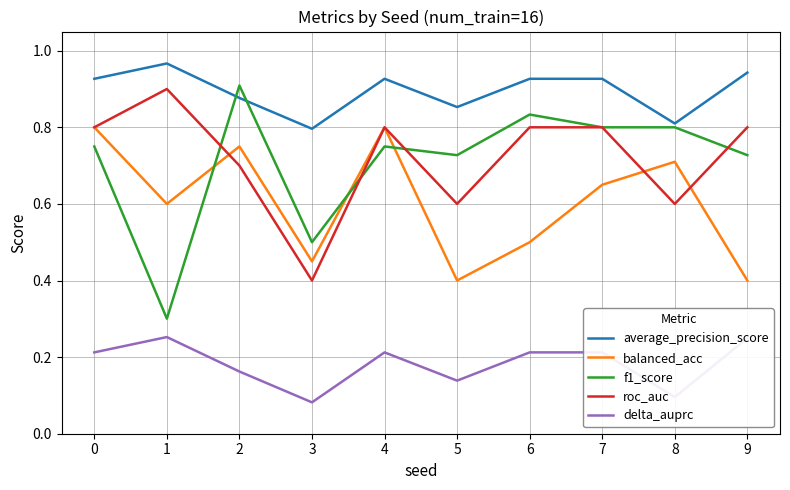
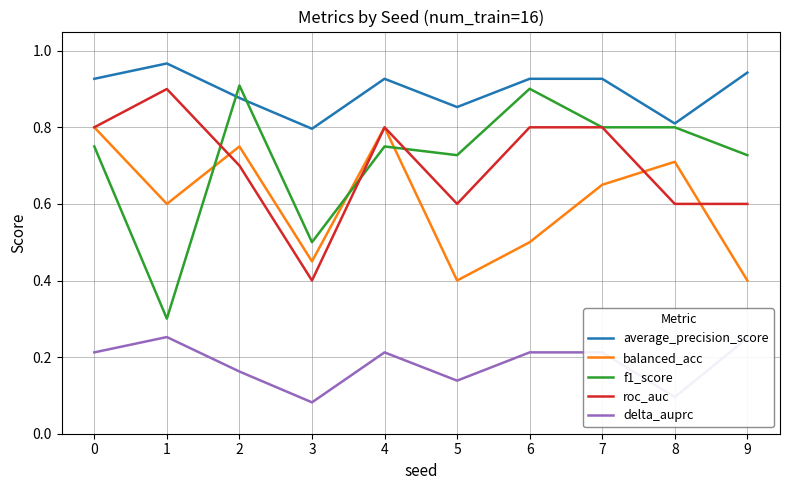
f1_score, 6: 0.83 -> 0.90
roc_auc, 9: 0.8 -> 0.6
